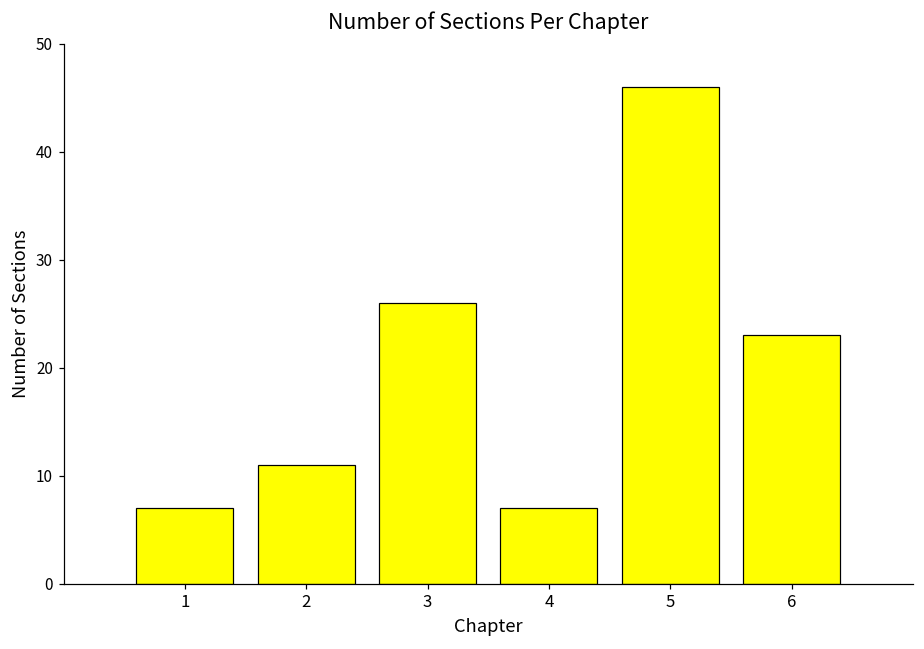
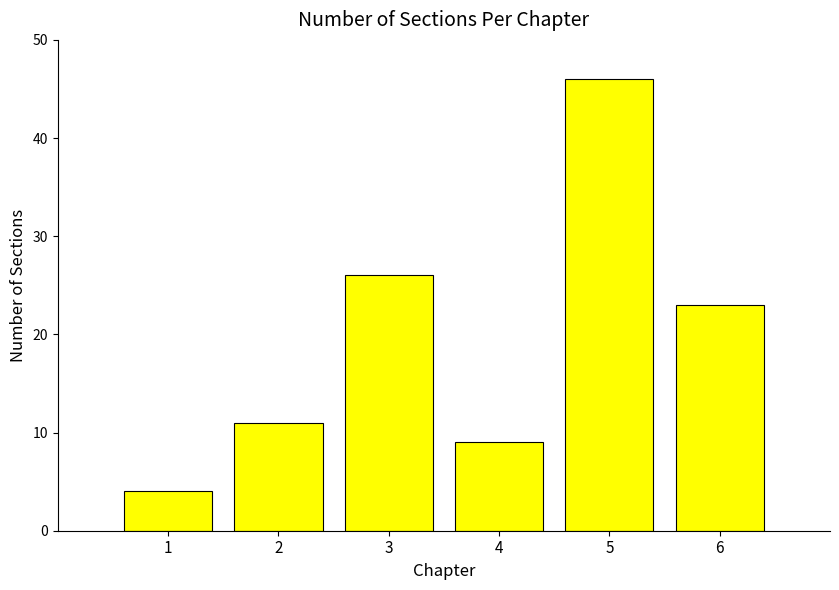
1: 7 -> 4
4: 7 -> 9
